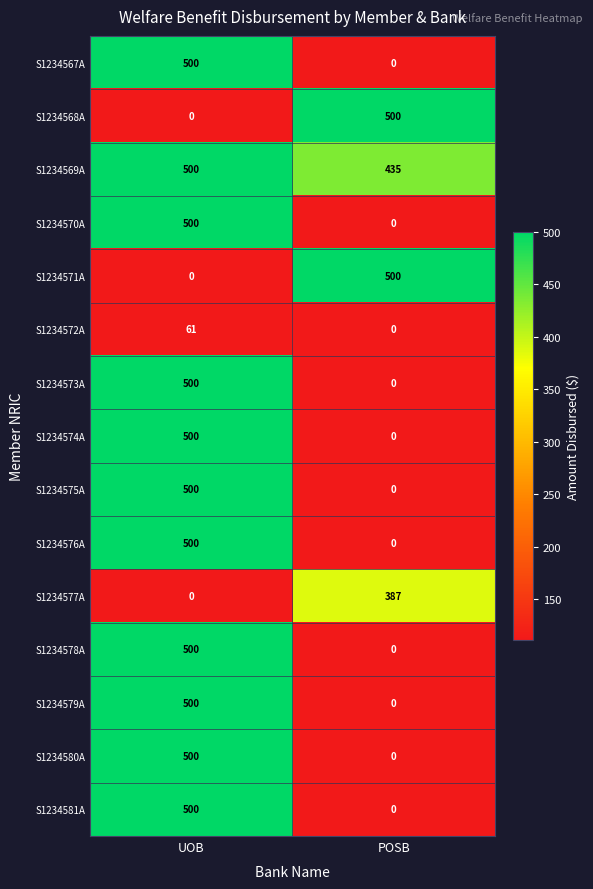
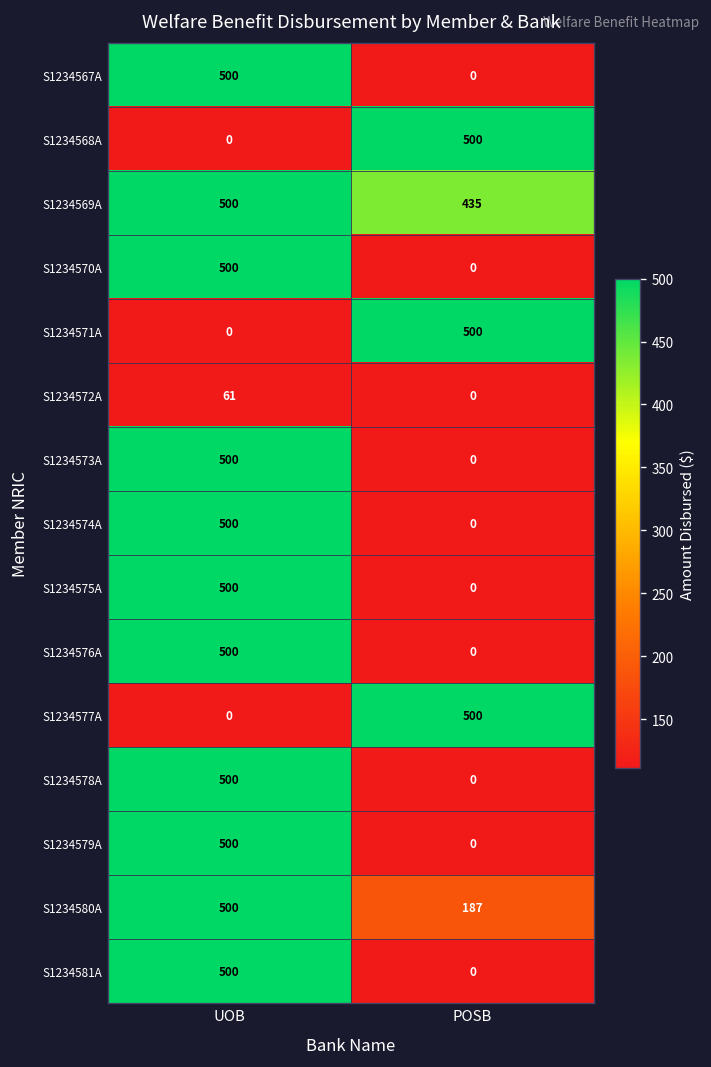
S1234577A, POSB: 387 -> 500
S1234580A, POSB: 0 -> 187
